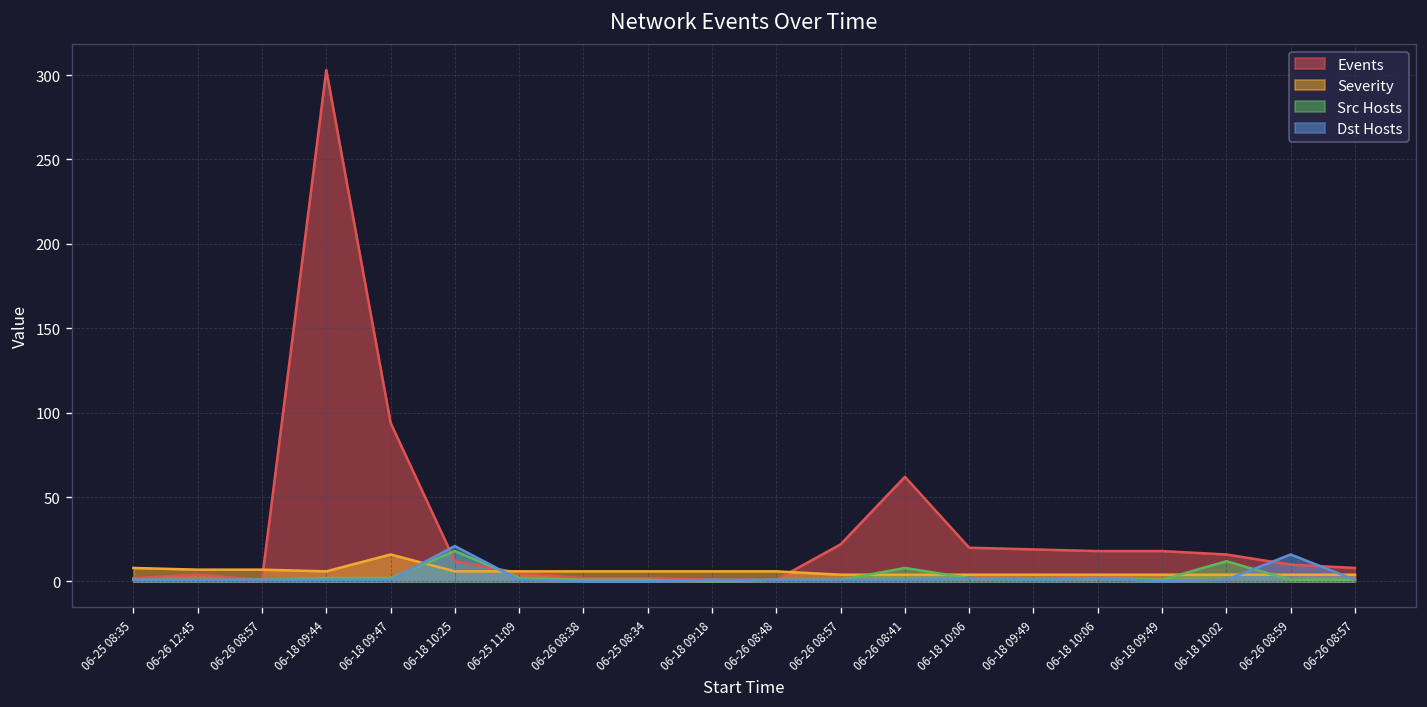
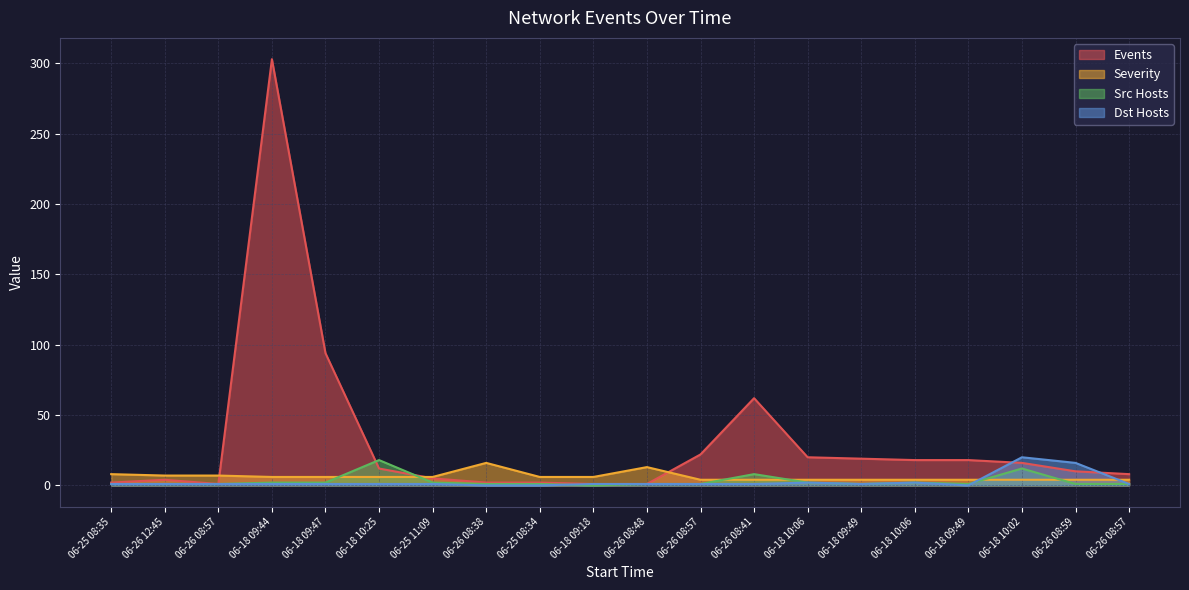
Severity, 06-18 09:47: 16 -> 6
Dst Hosts, 06-18 10:25: 21 -> 1
Severity, 06-26 08:38: 6 -> 16
Severity, 06-26 08:48: 6 -> 13
Dst Hosts, 06-18 10:02: 1 -> 20
